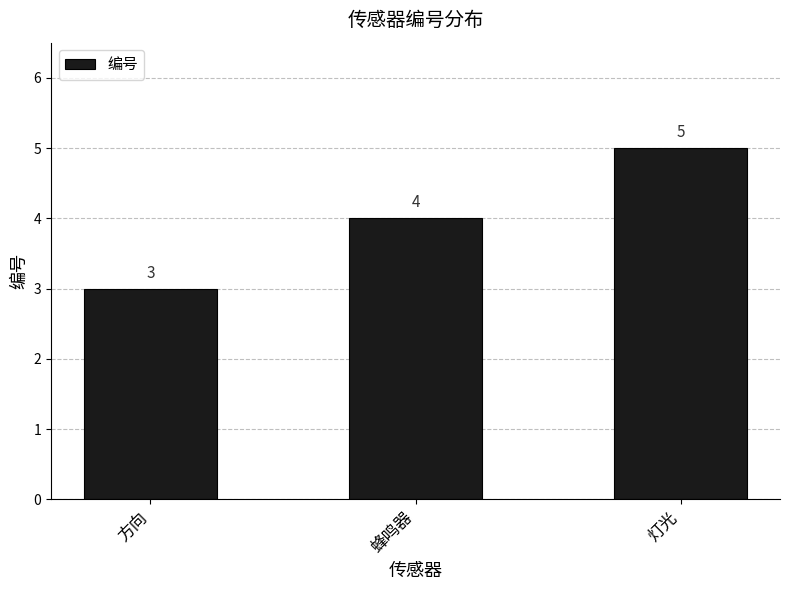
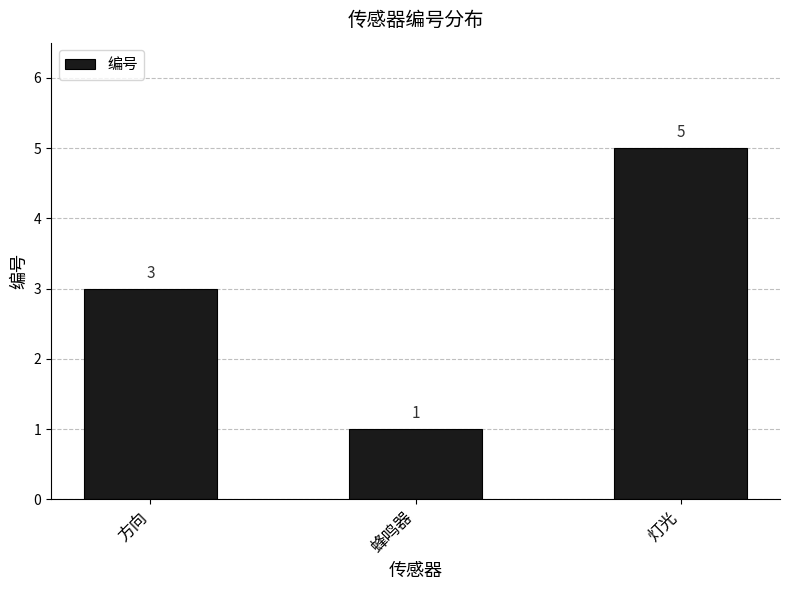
蜂鸣器: 4 -> 1
